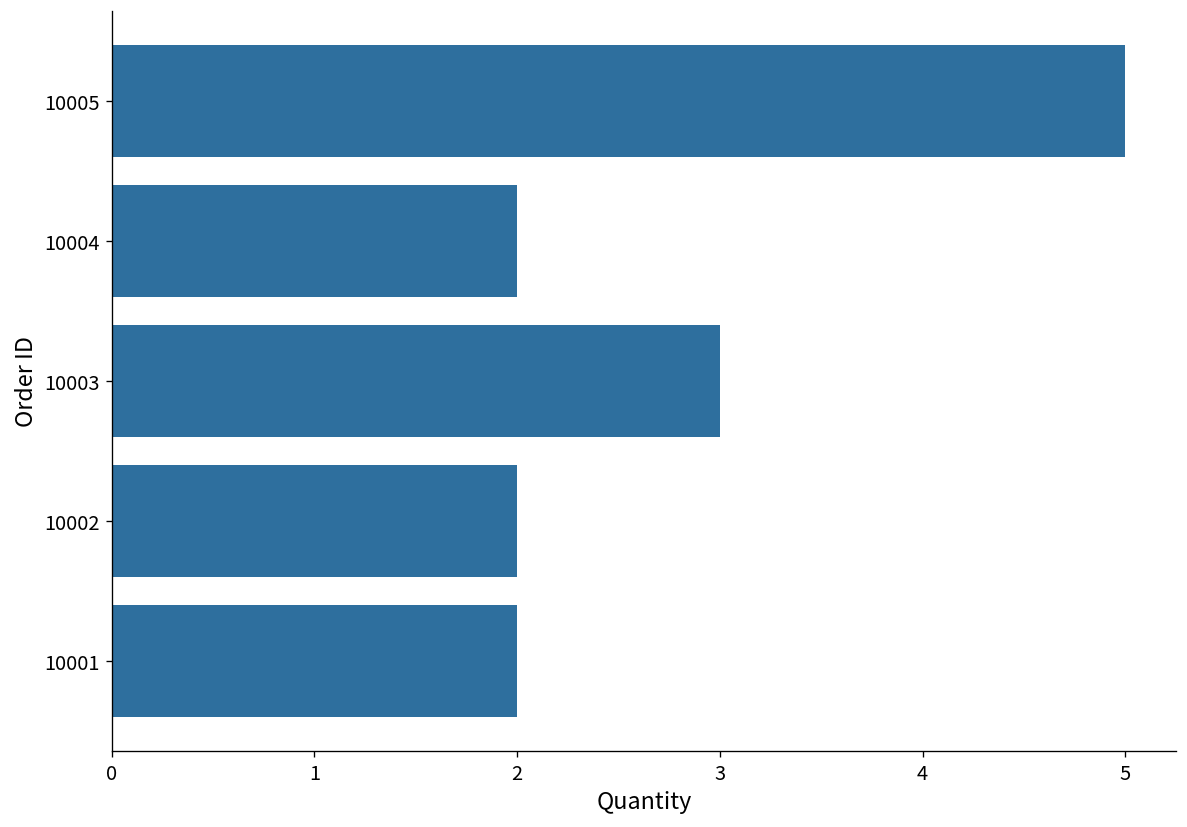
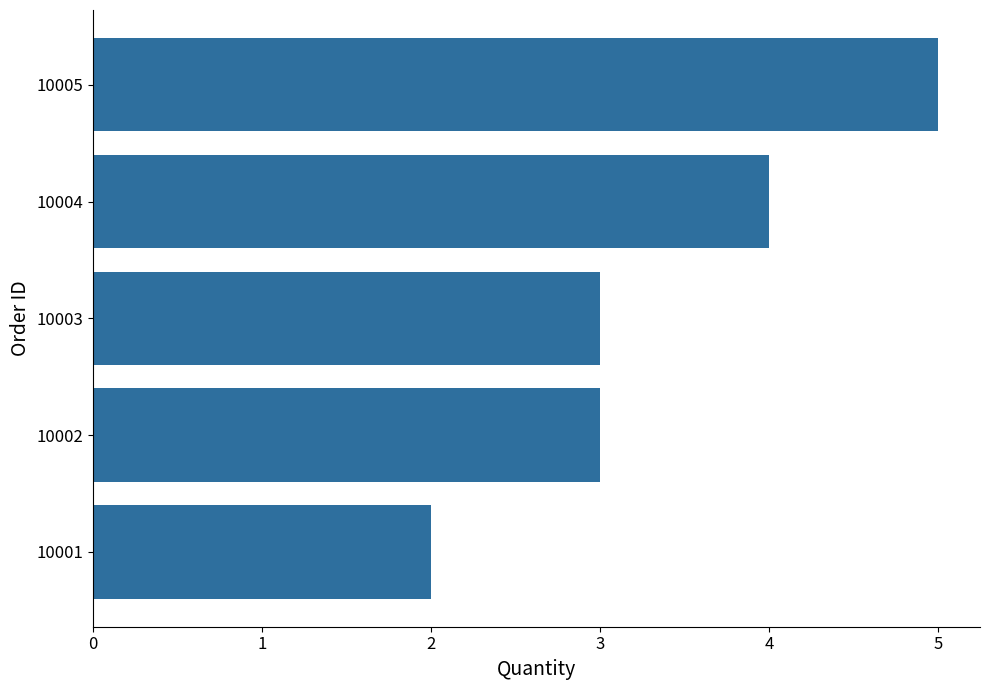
10004: 2 -> 4
10002: 2 -> 3
